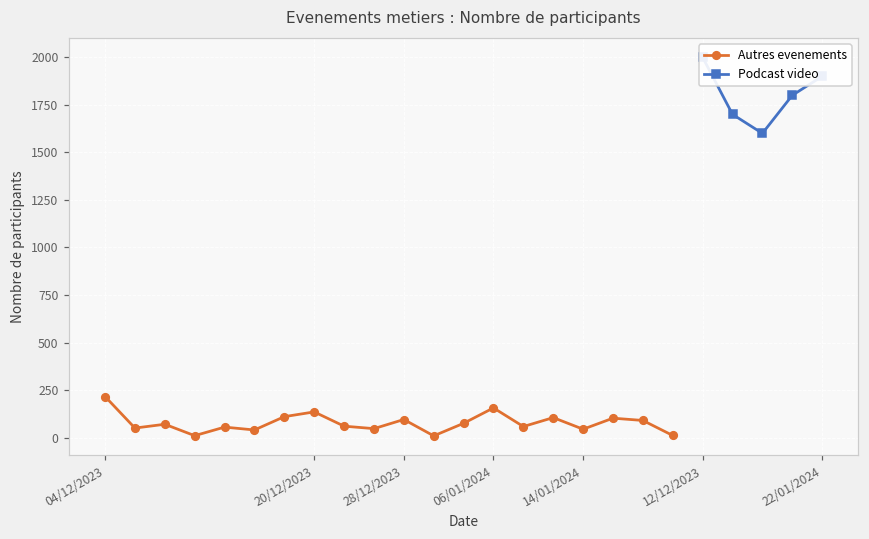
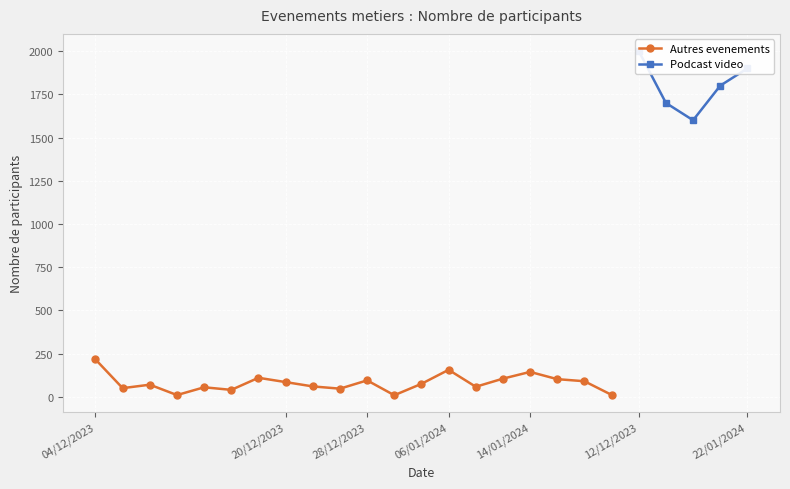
Autres evenements, 20/12/2023: 140 -> 90
Autres evenements, 14/01/2024: 40 -> 140
